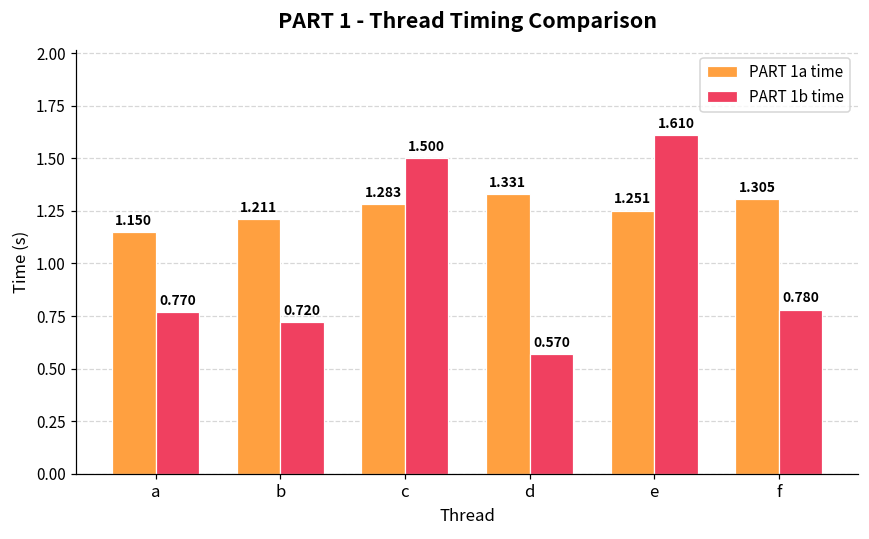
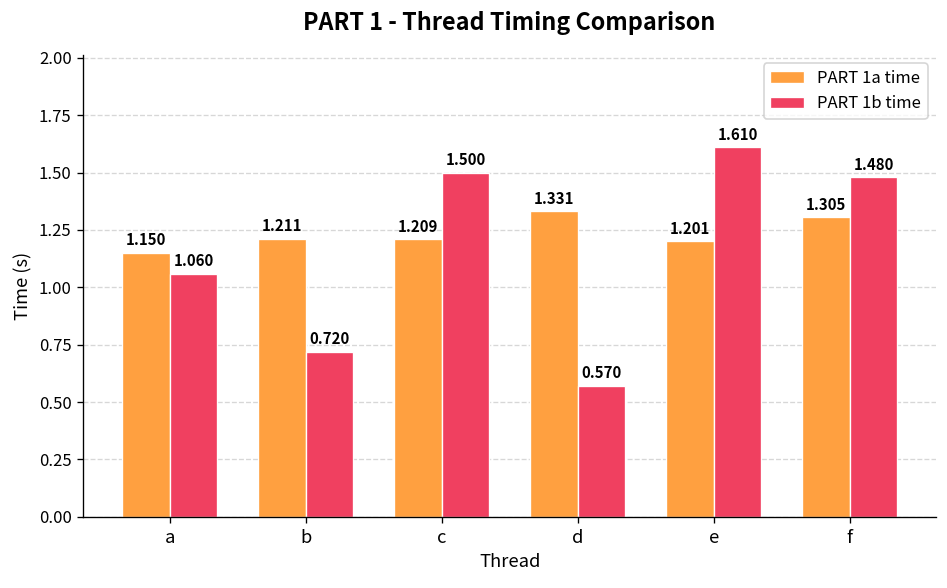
PART 1b time, a: 0.770 -> 1.060
PART 1a time, c: 1.283 -> 1.209
PART 1a time, e: 1.251 -> 1.201
PART 1b time, f: 0.780 -> 1.480
